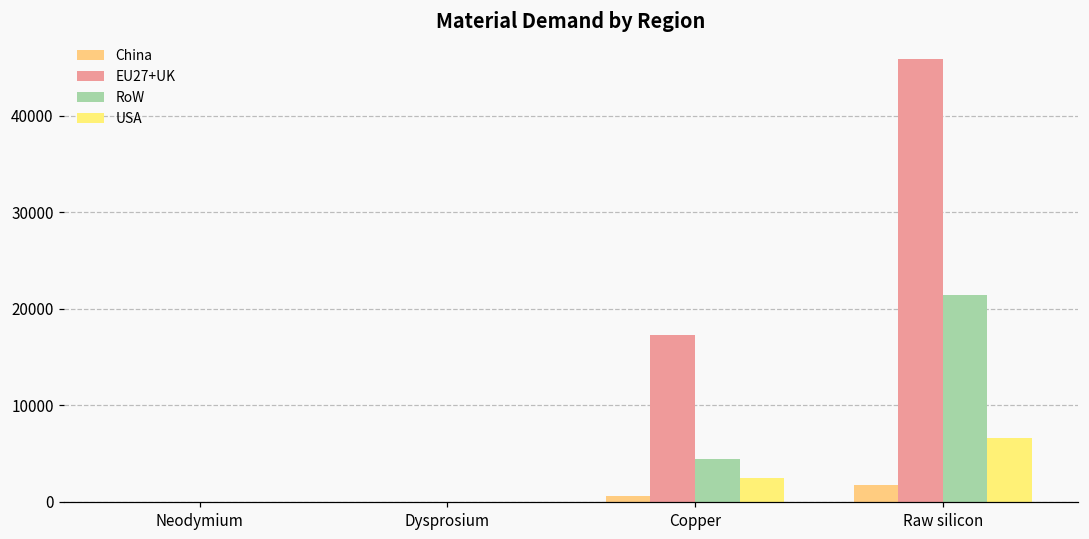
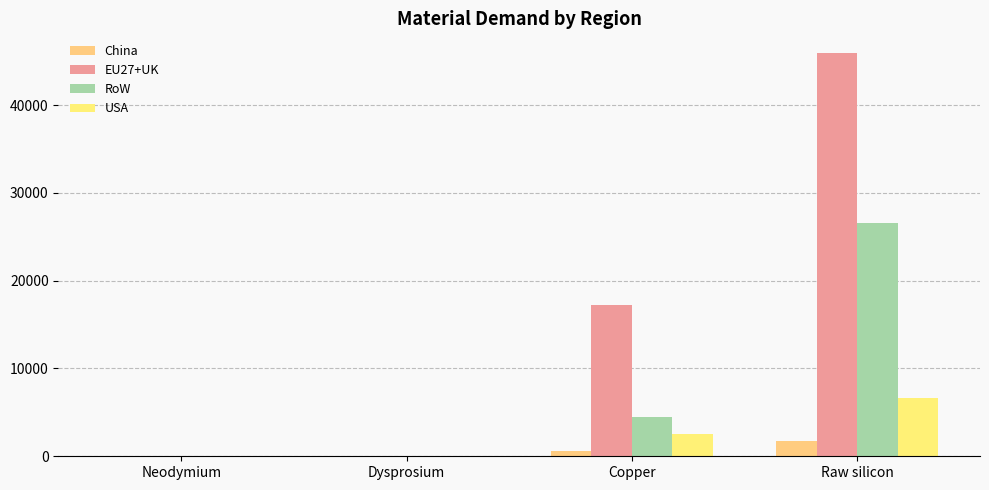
RoW, Raw silicon: 21000 -> 27000
